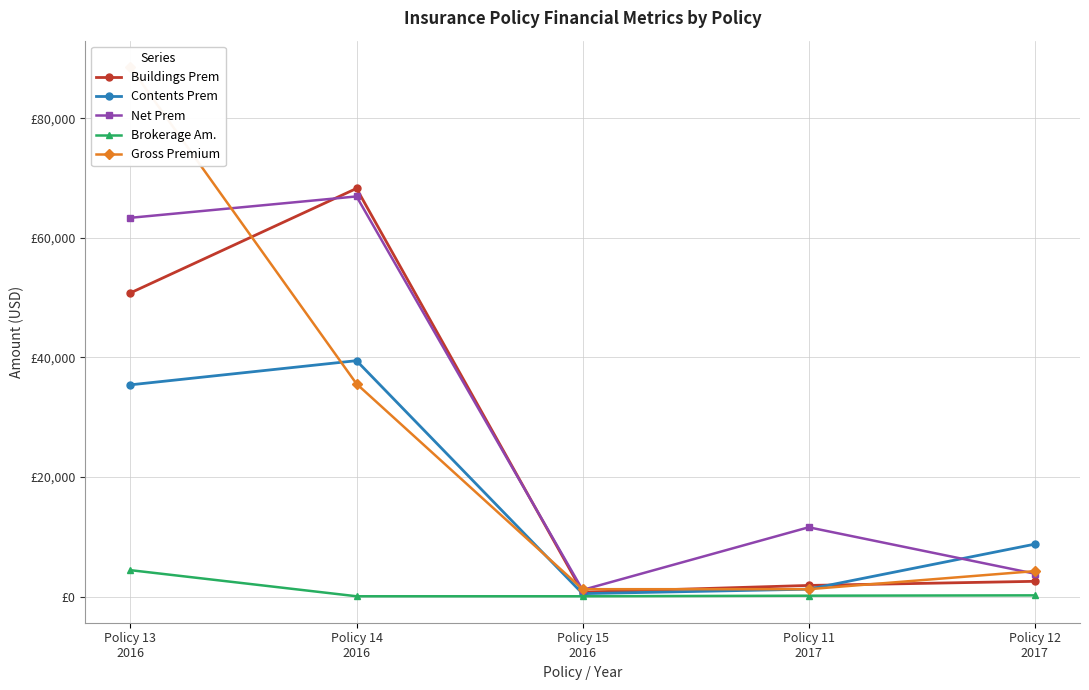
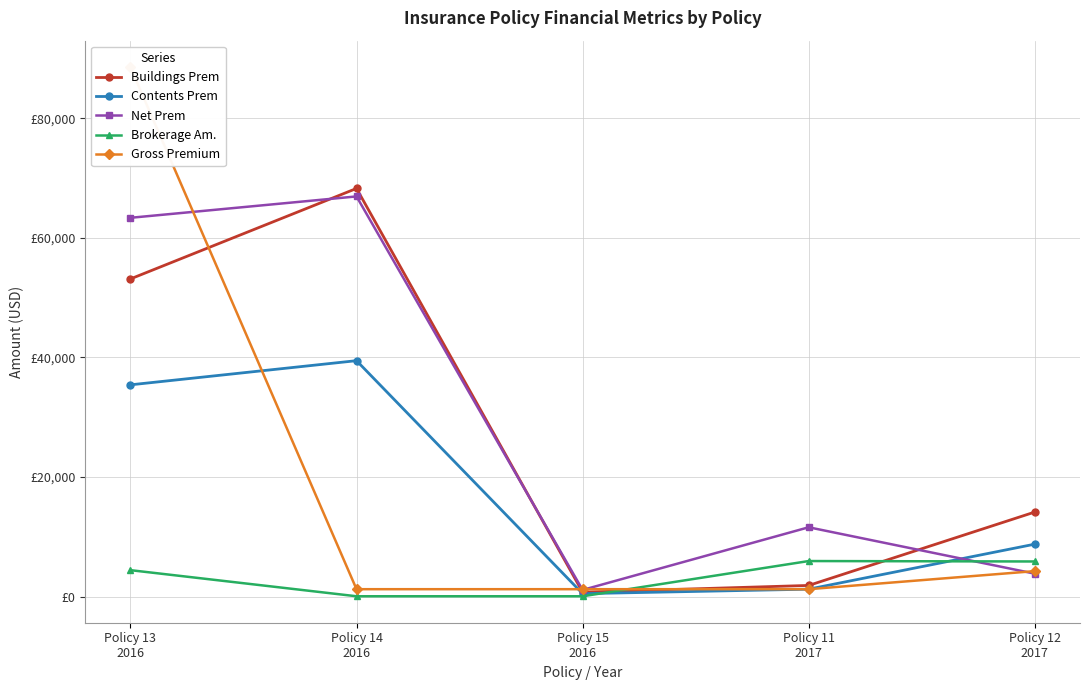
Buildings Prem, Policy 13 2016: £51,000 -> £53,000
Gross Premium, Policy 14 2016: £36,000 -> £1,000
Brokerage Am., Policy 11 2017: £0 -> £6,000
Buildings Prem, Policy 12 2017: £3,000 -> £14,000
Brokerage Am., Policy 12 2017: £0 -> £6,000
